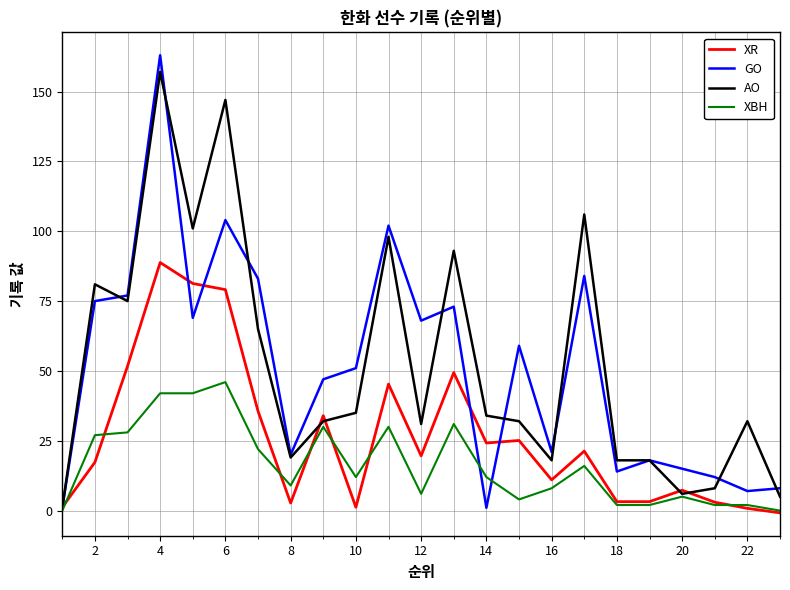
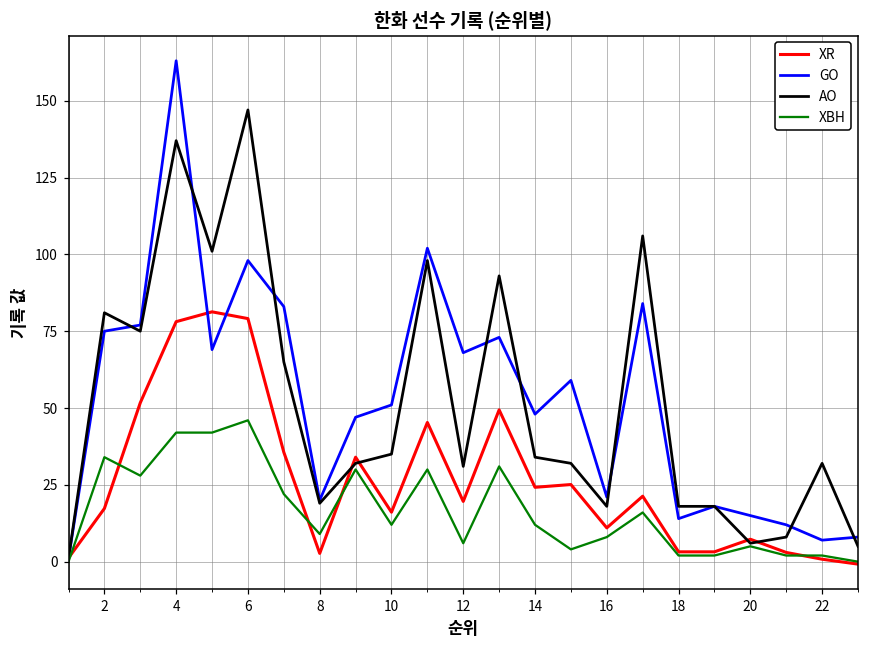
XBH, 2: 27 -> 34
XR, 4: 89 -> 78
AO, 4: 157 -> 137
GO, 6: 104 -> 98
XR, 10: 1 -> 16
GO, 14: 1 -> 48
